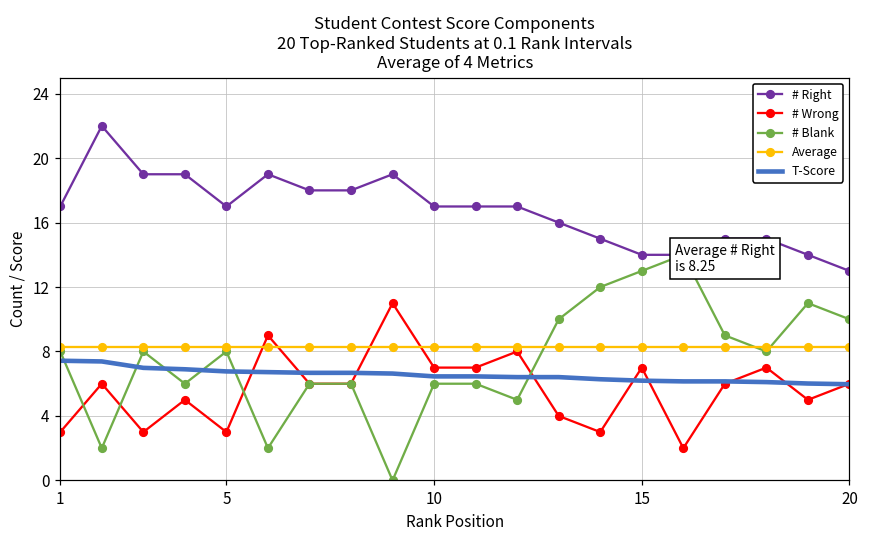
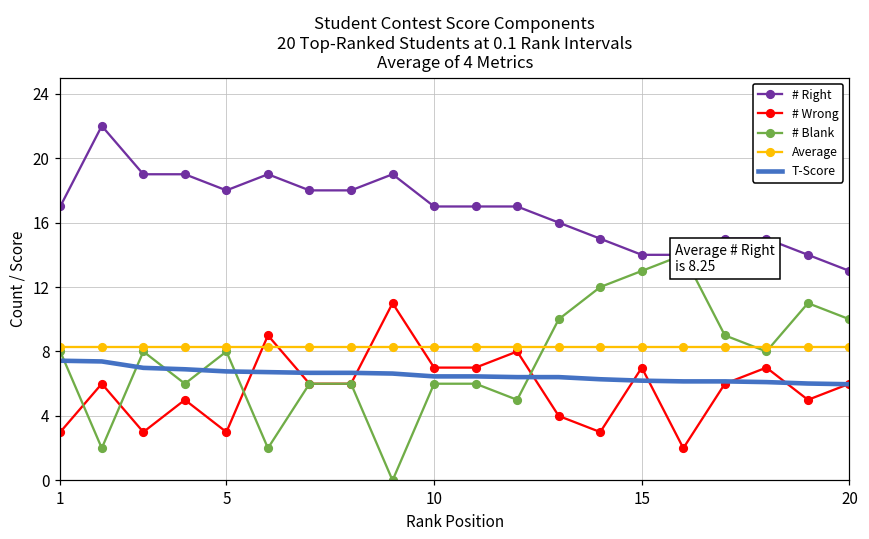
# Right, 5: 17 -> 18
